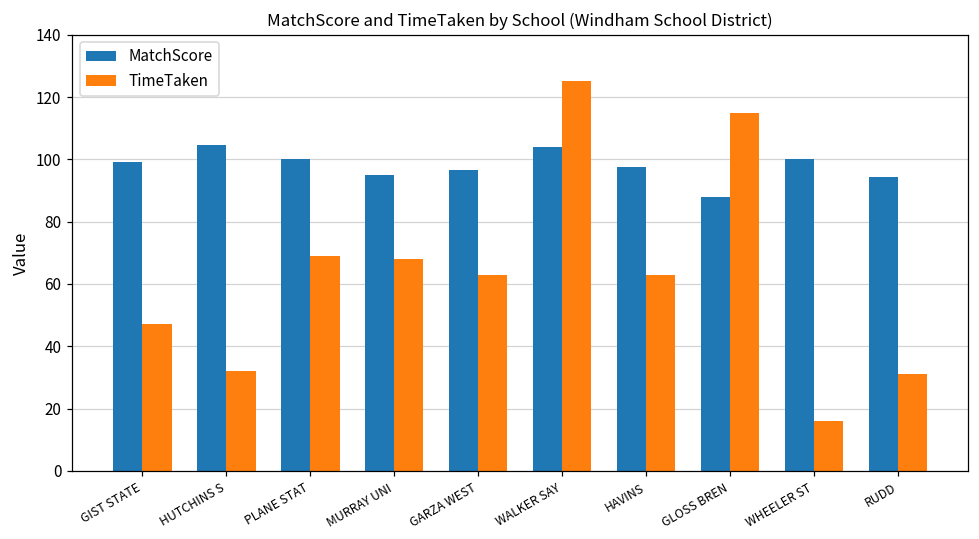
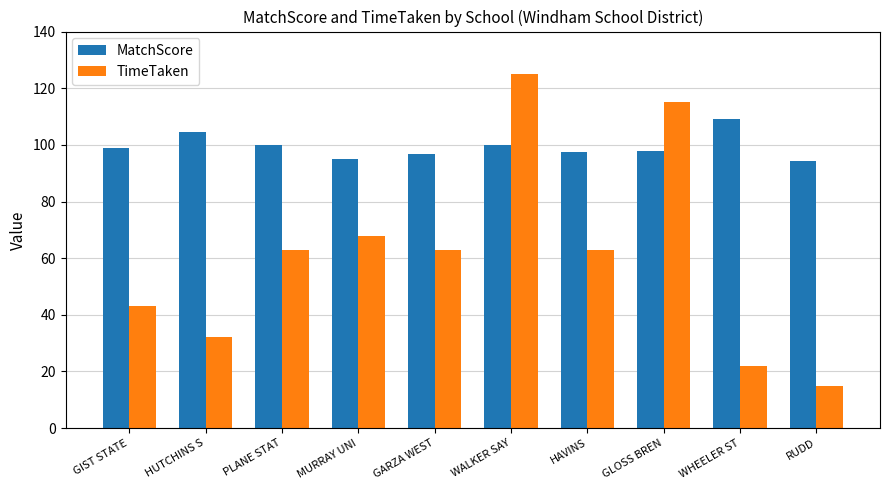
TimeTaken, GIST STATE: 47 -> 43
TimeTaken, PLANE STAT: 69 -> 63
MatchScore, WALKER SAY: 104 -> 100
MatchScore, GLOSS BREN: 88 -> 98
MatchScore, WHEELER ST: 100 -> 109
TimeTaken, WHEELER ST: 16 -> 22
TimeTaken, RUDD: 31 -> 15
